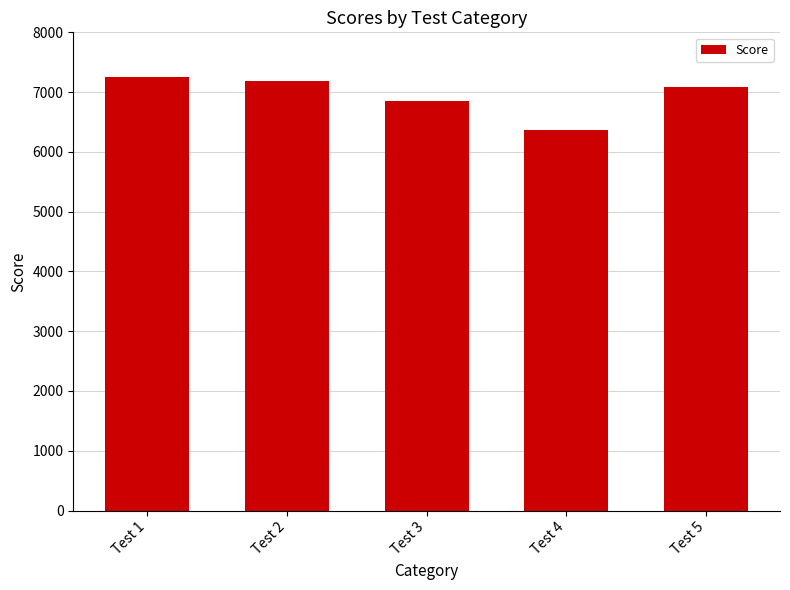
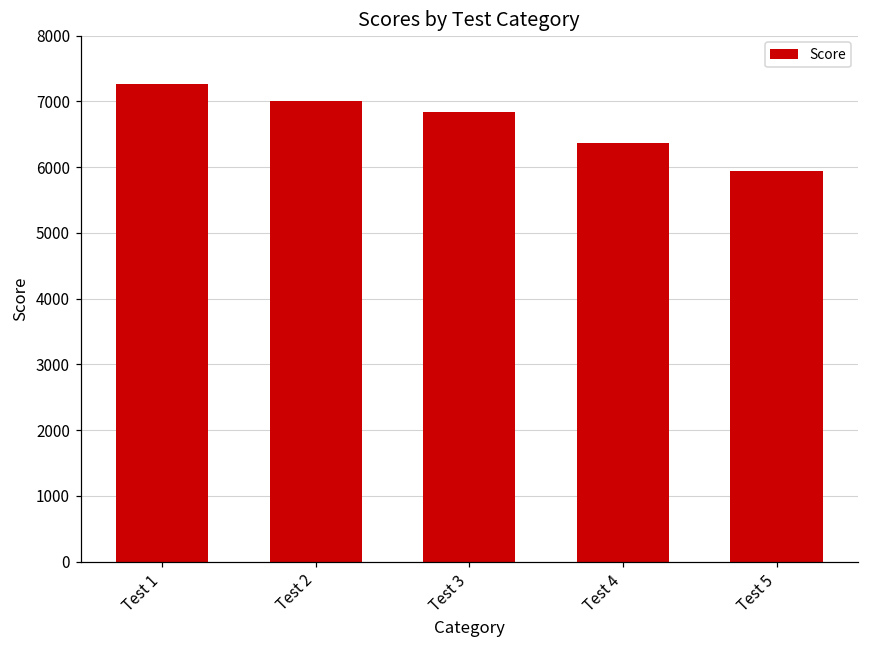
Test 2: 7200 -> 7000
Test 5: 7100 -> 5900
